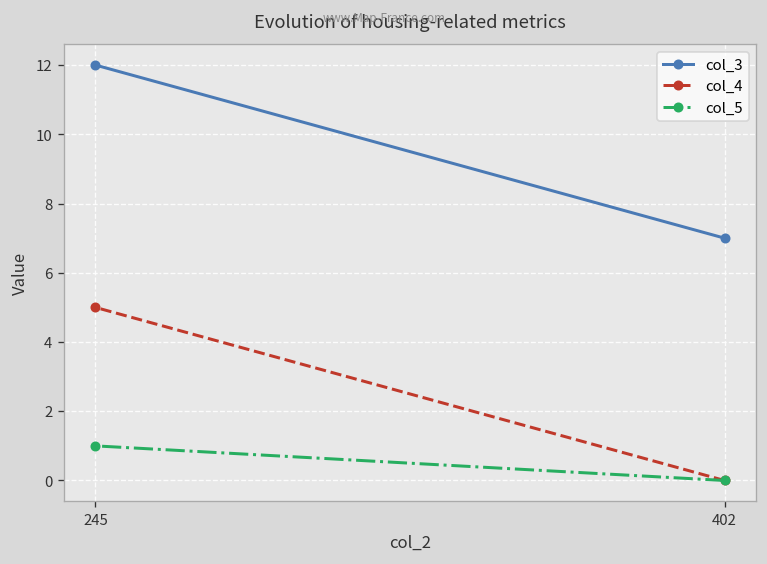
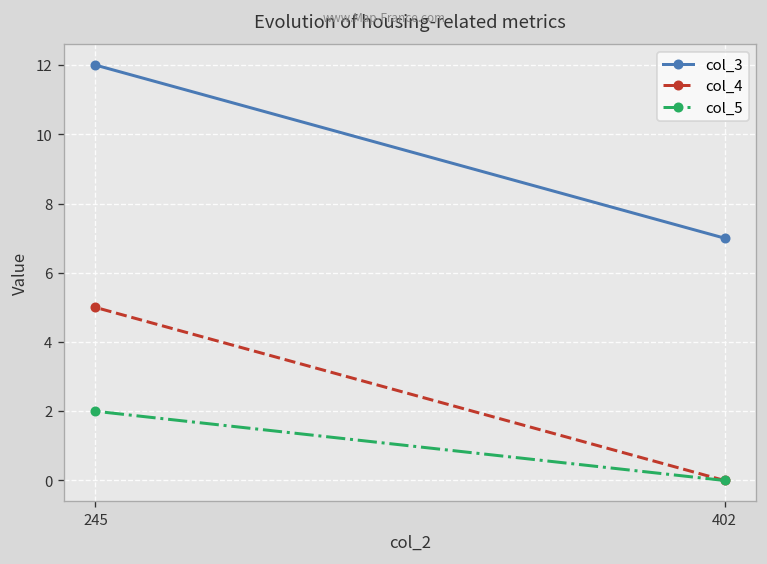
col_5, 245: 1 -> 2
